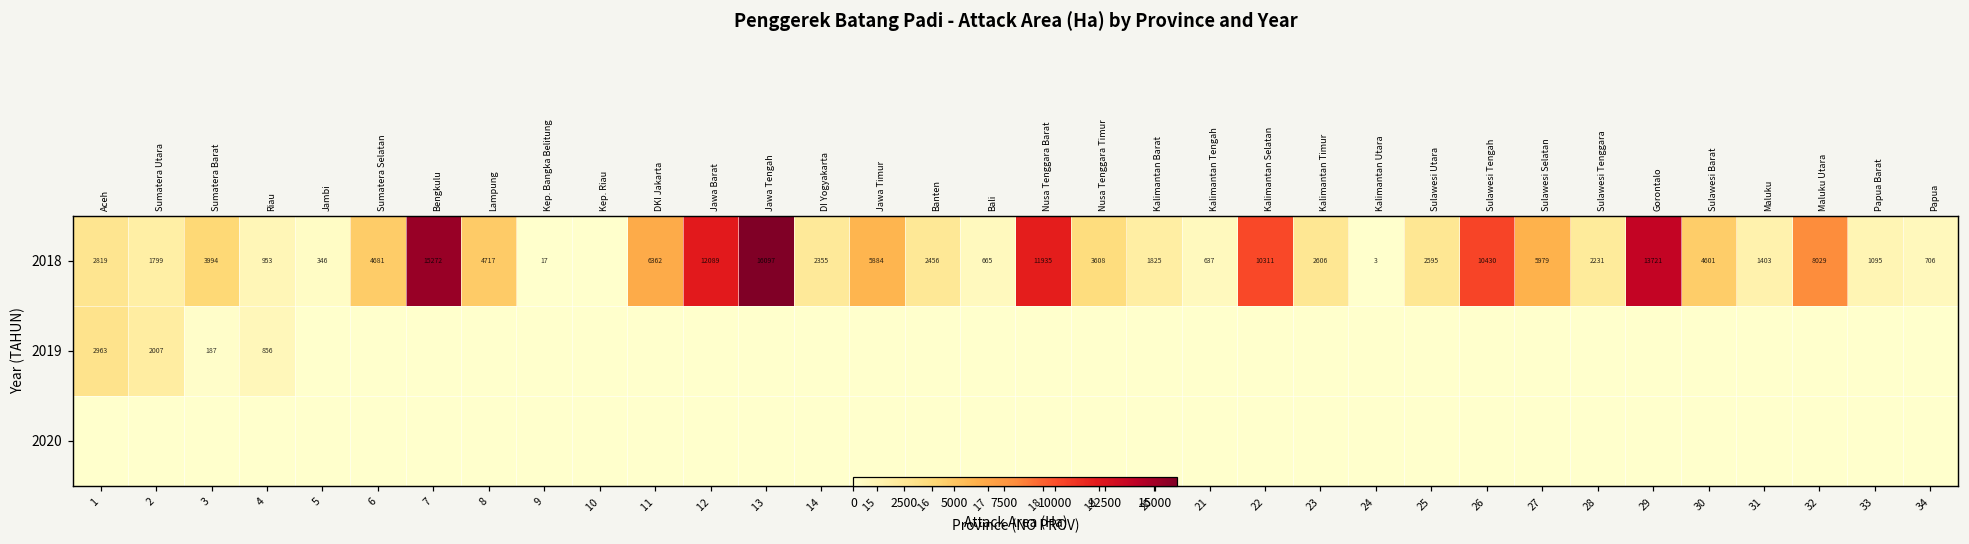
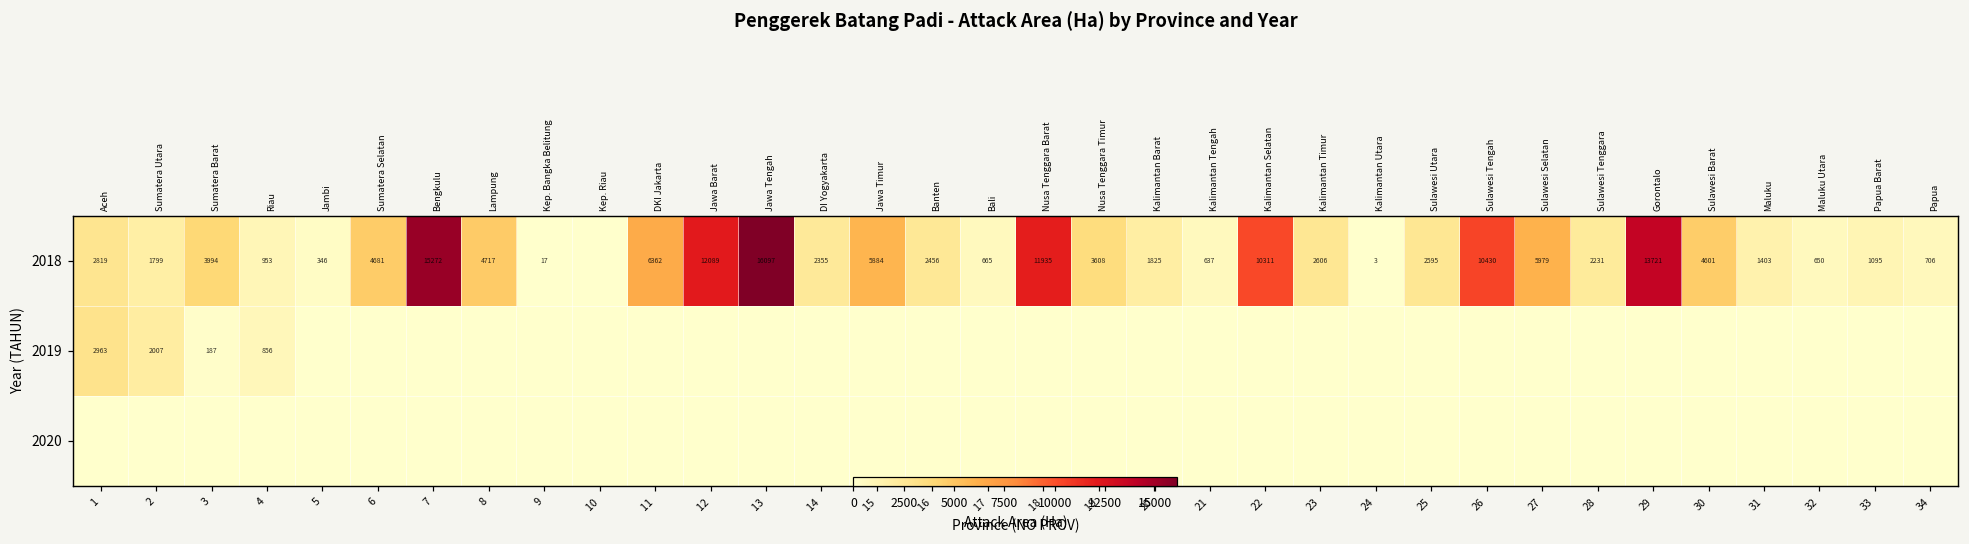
2018, 32: 8029 -> 650
